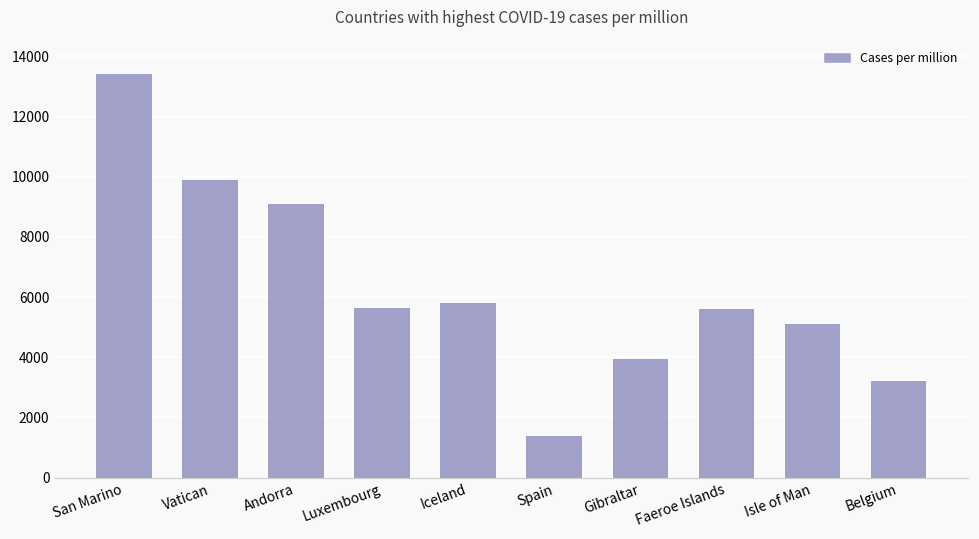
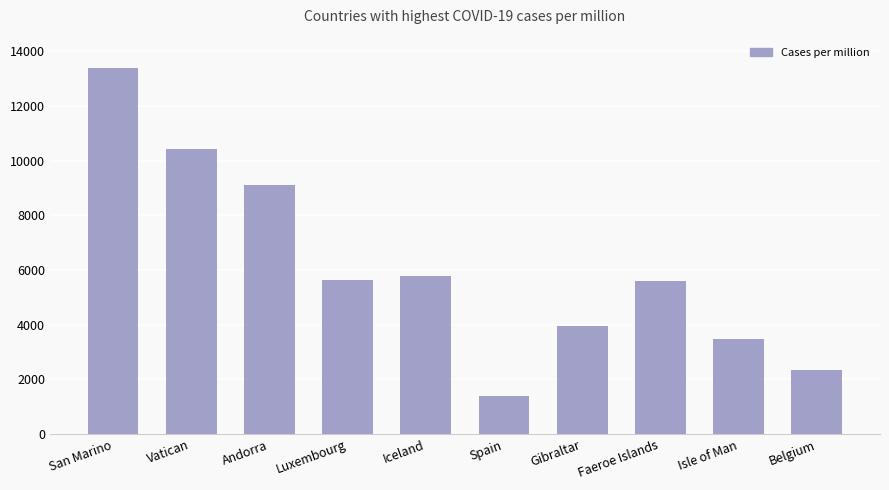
Vatican: 9900 -> 10400
Isle of Man: 5100 -> 3500
Belgium: 3200 -> 2400
